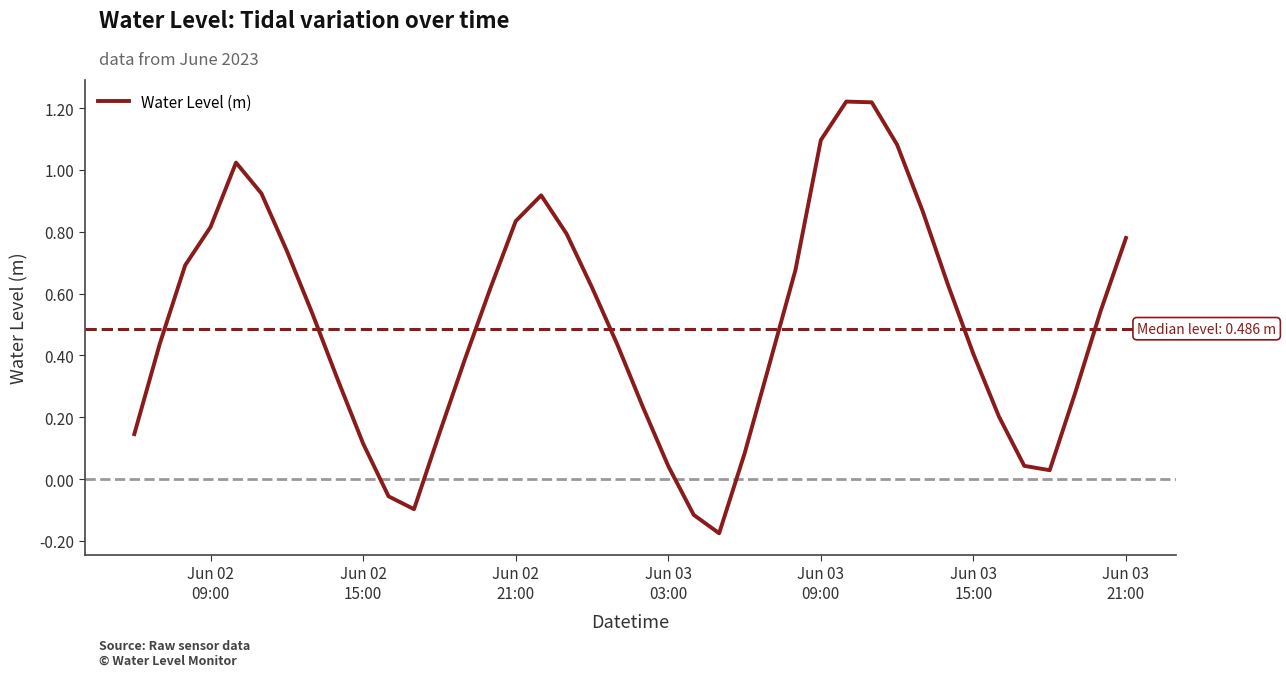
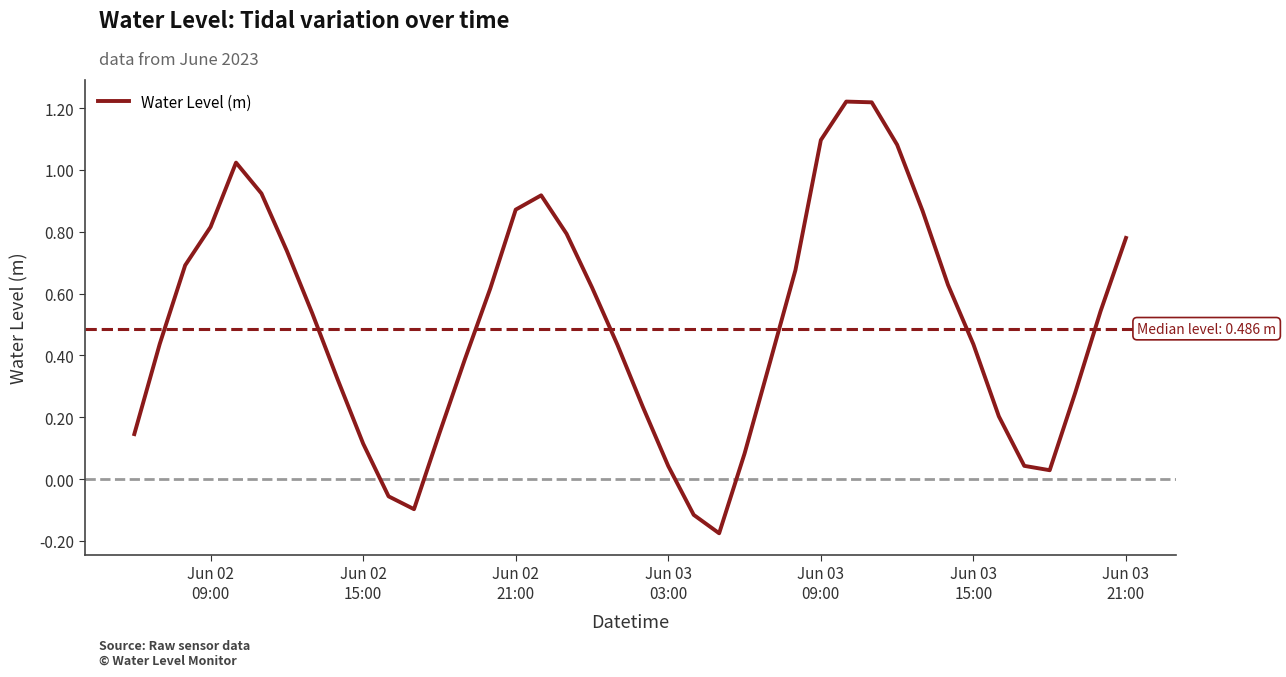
Jun 02 21:00: 0.83 -> 0.87
Jun 03 15:00: 0.40 -> 0.44
